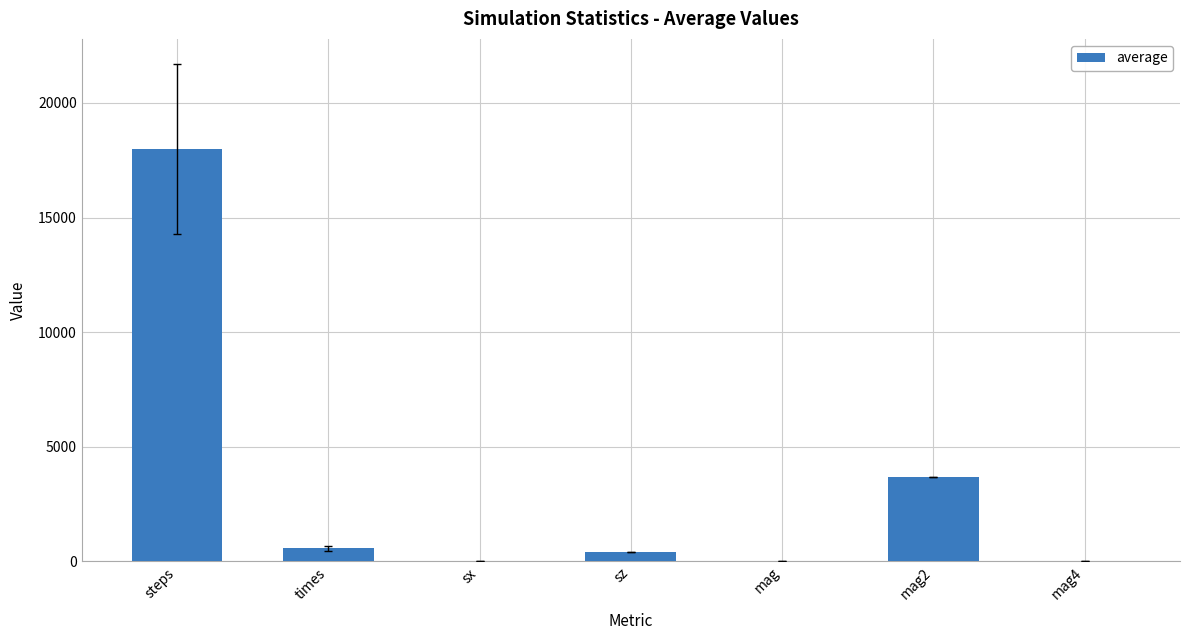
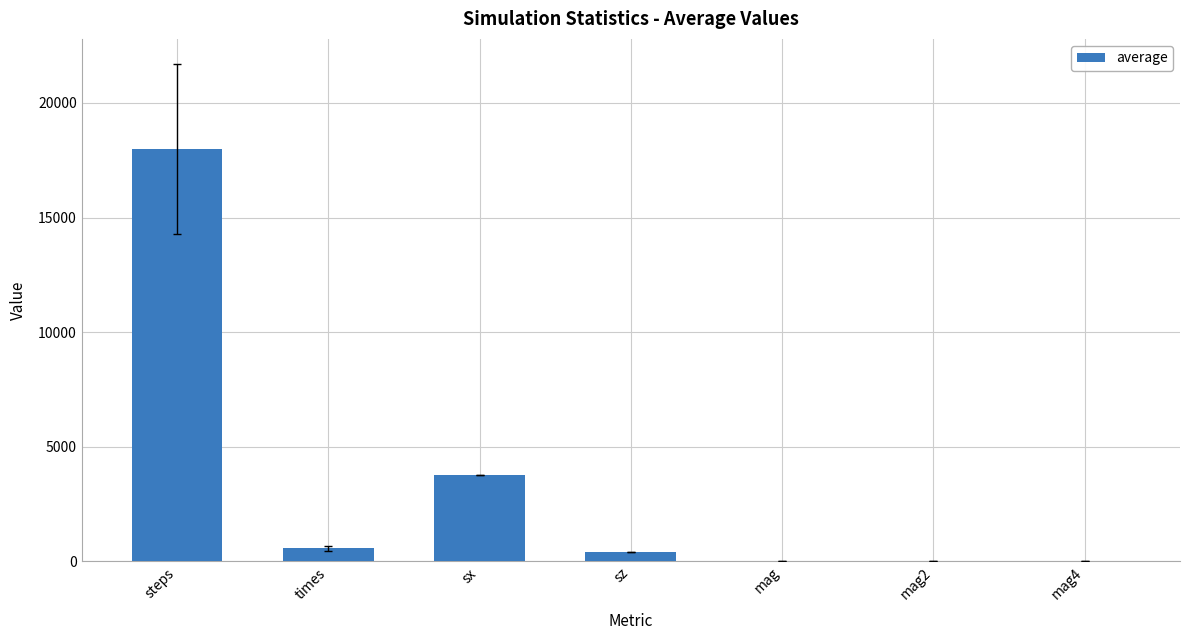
average, sx: 0 -> 3800
average, mag2: 3700 -> 0
